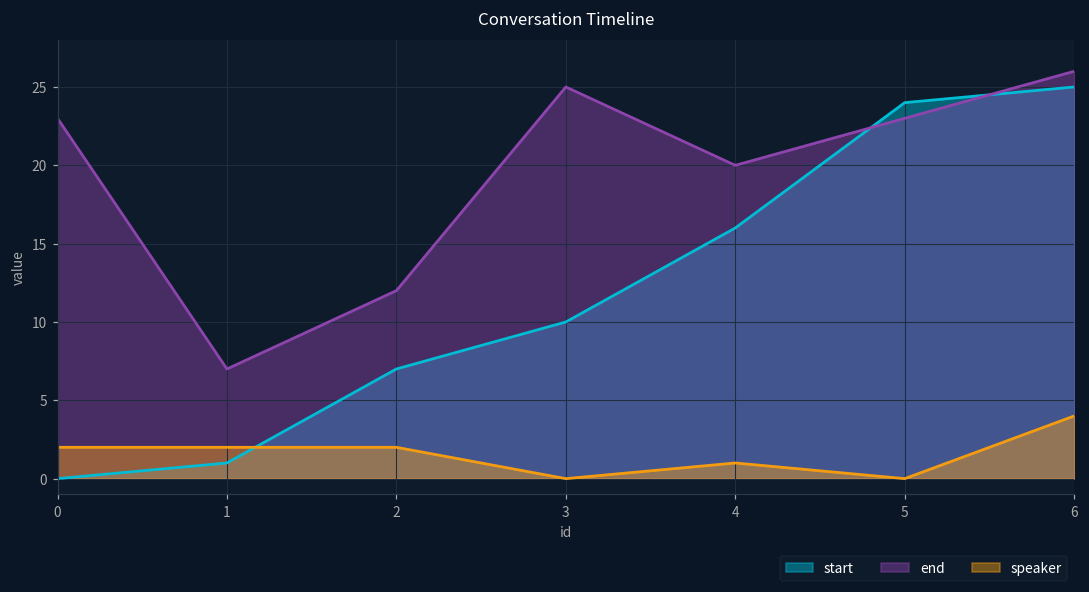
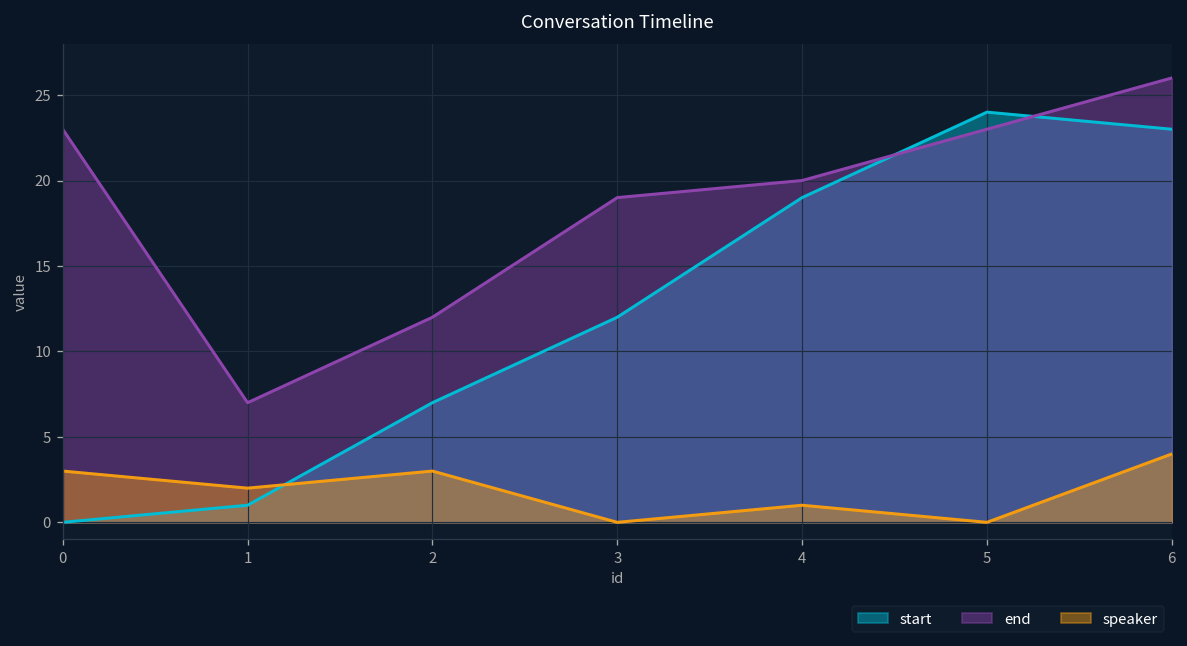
speaker, 0: 2 -> 3
speaker, 2: 2 -> 3
start, 3: 10 -> 12
end, 3: 25 -> 19
start, 4: 16 -> 19
start, 6: 25 -> 23
